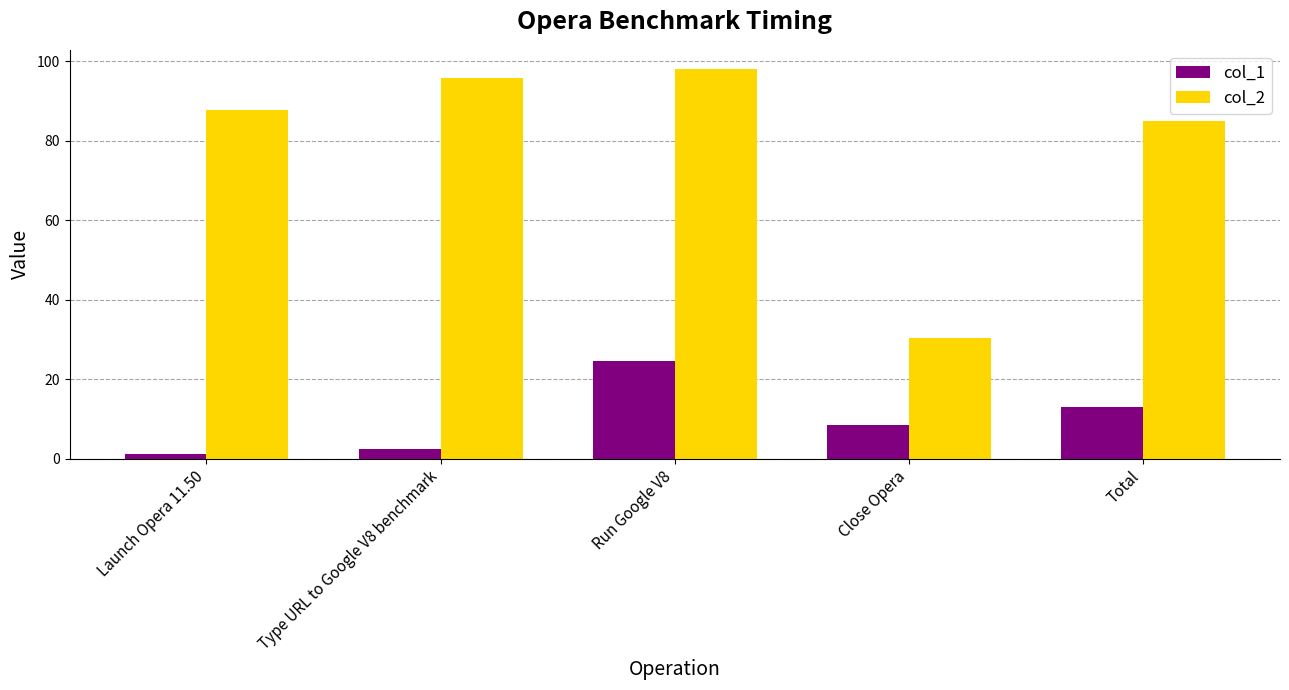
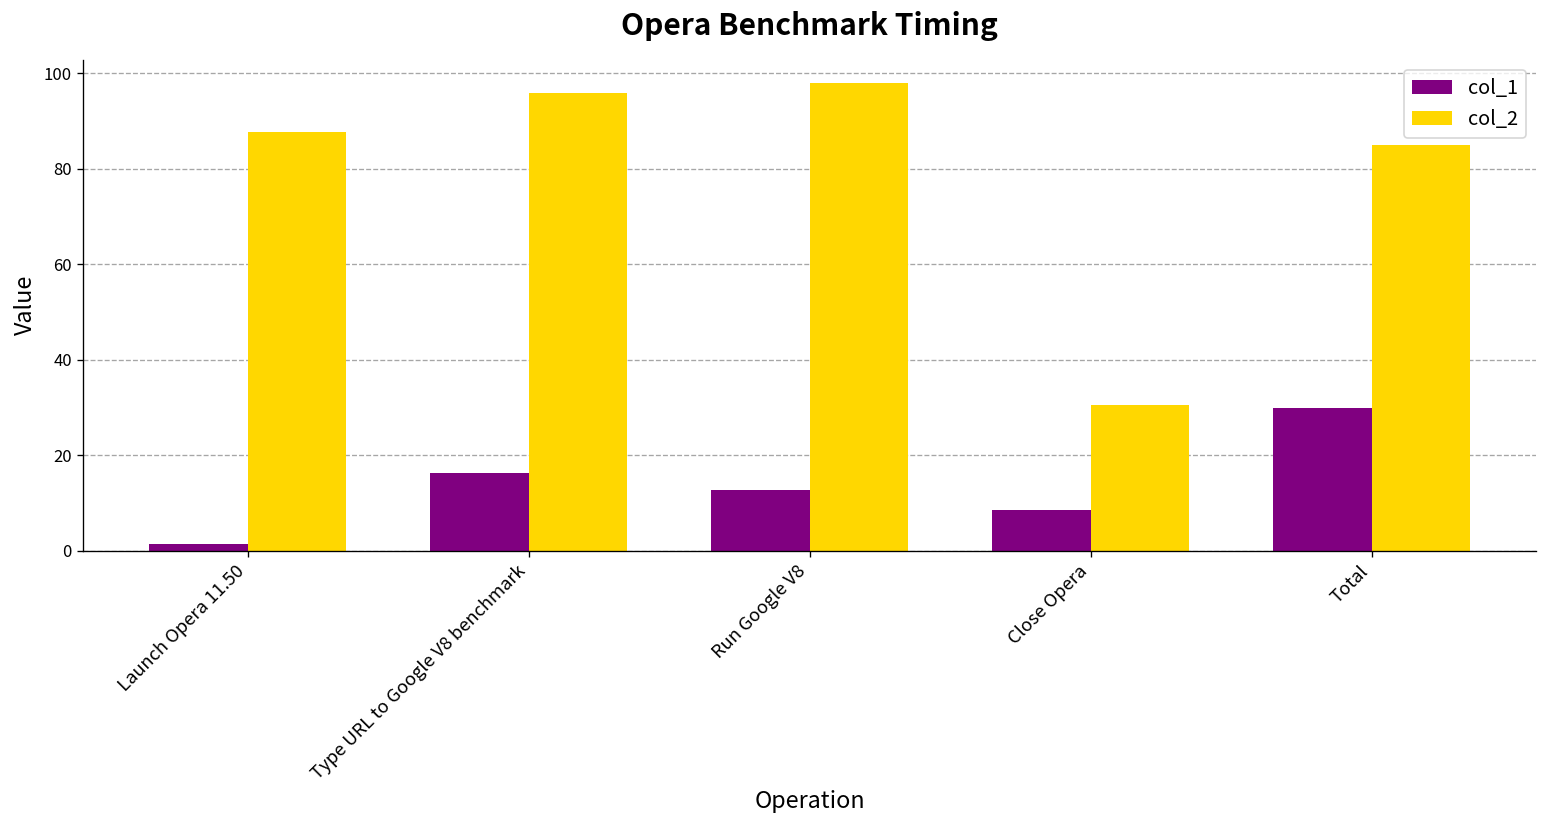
col_1, Type URL to Google V8 benchmark: 3 -> 16
col_1, Run Google V8: 25 -> 13
col_1, Total: 13 -> 30
